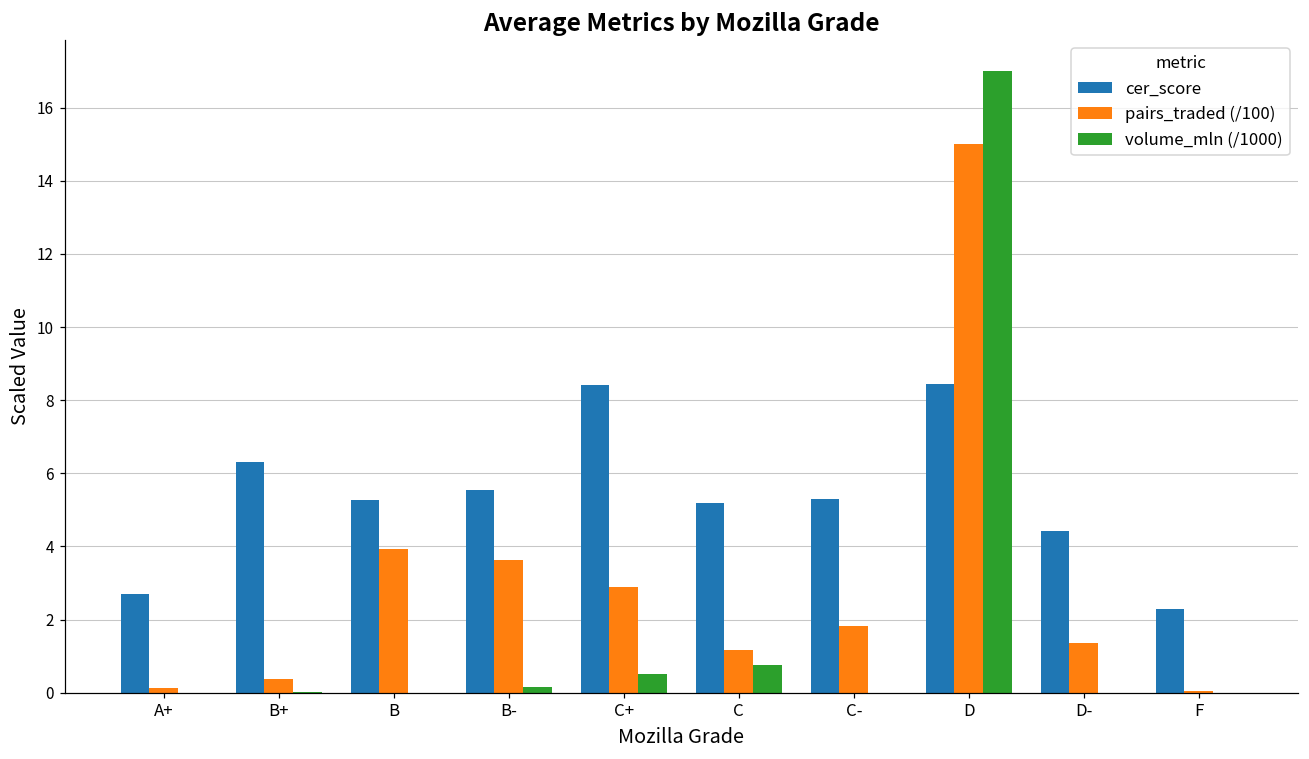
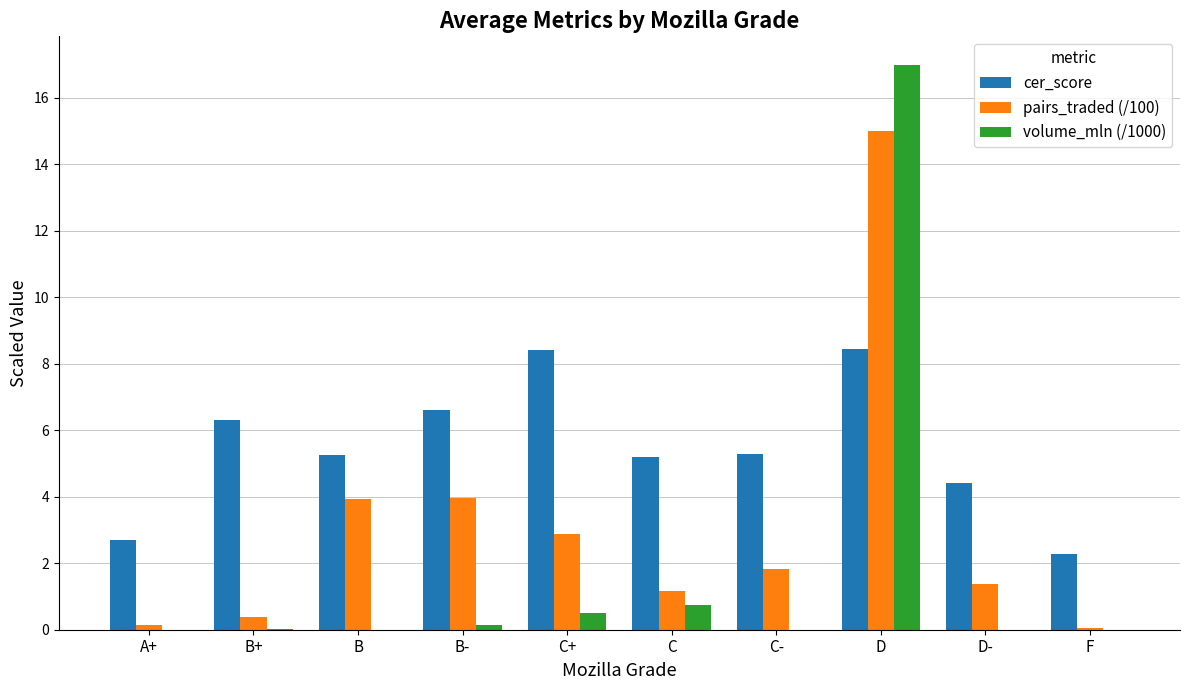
cer_score, B-: 5.5 -> 6.6
pairs_traded (/100), B-: 3.6 -> 4.0
